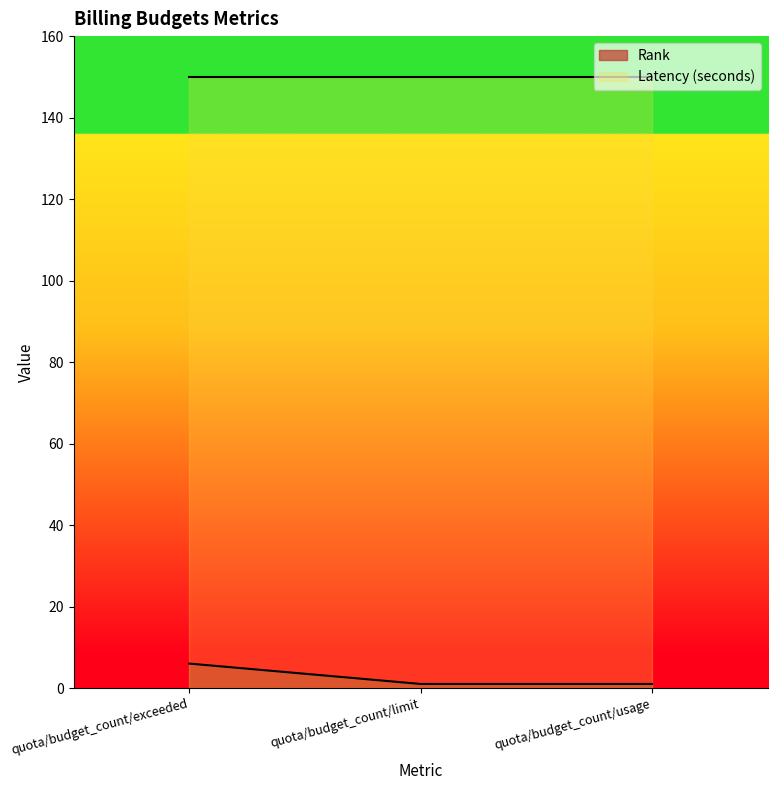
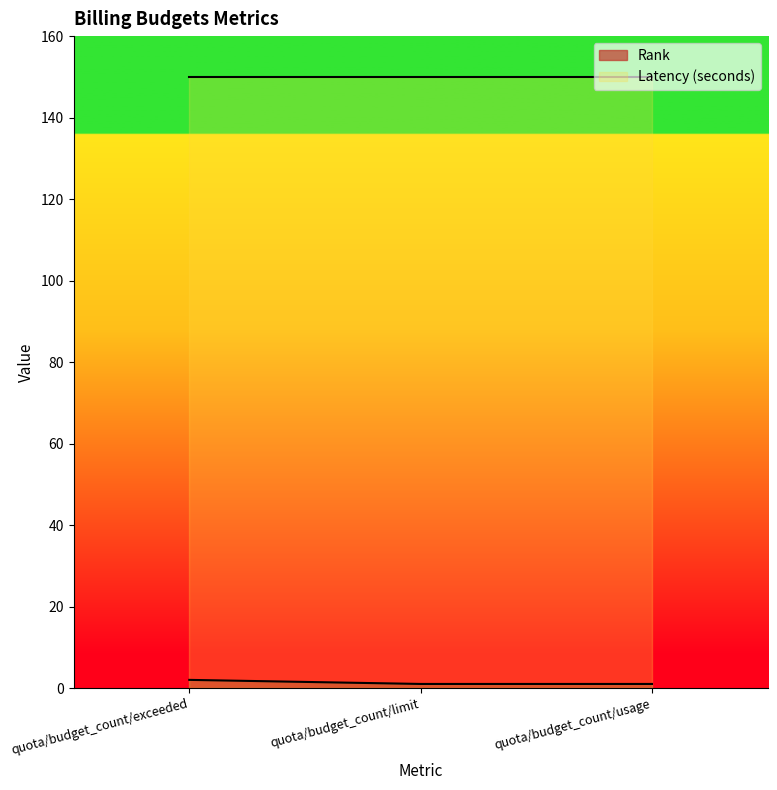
Rank, quota/budget_count/exceeded: 6 -> 2
